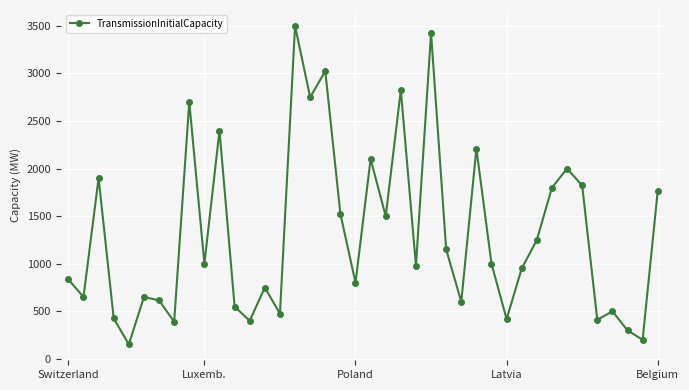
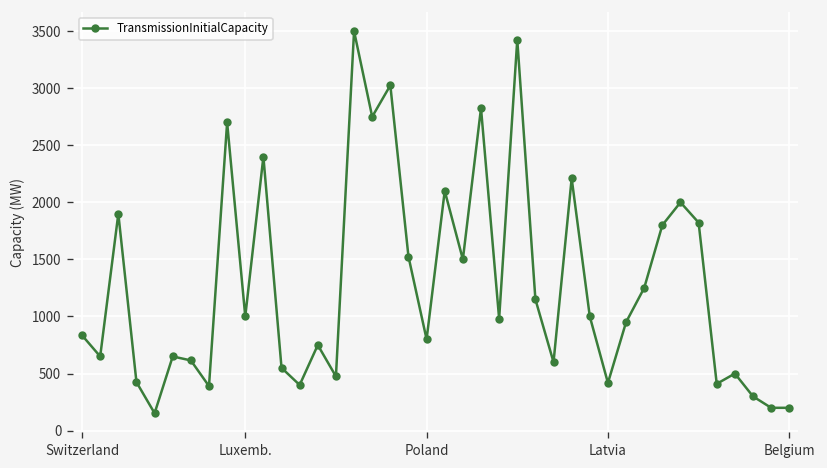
Belgium: 1800 -> 200
